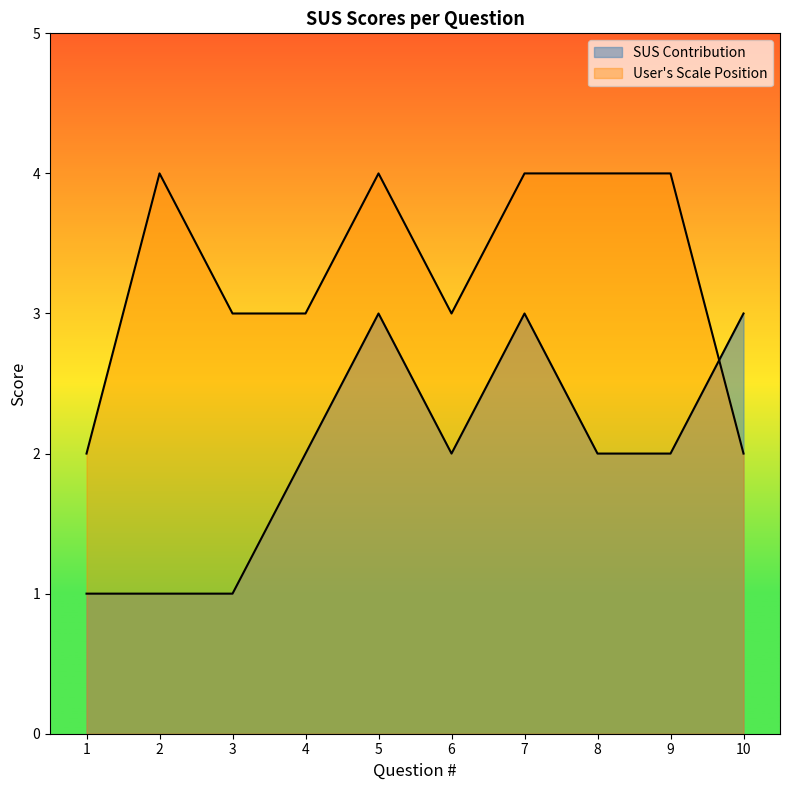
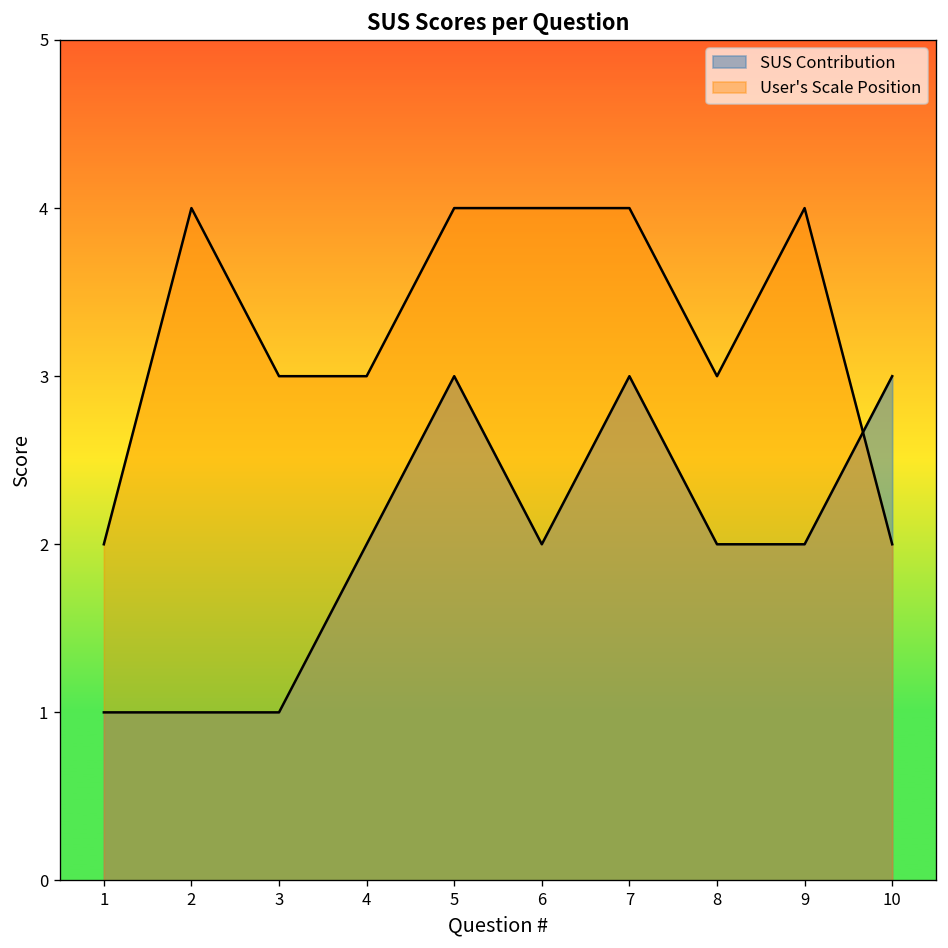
User's Scale Position, 6: 3 -> 4
User's Scale Position, 8: 4 -> 3
